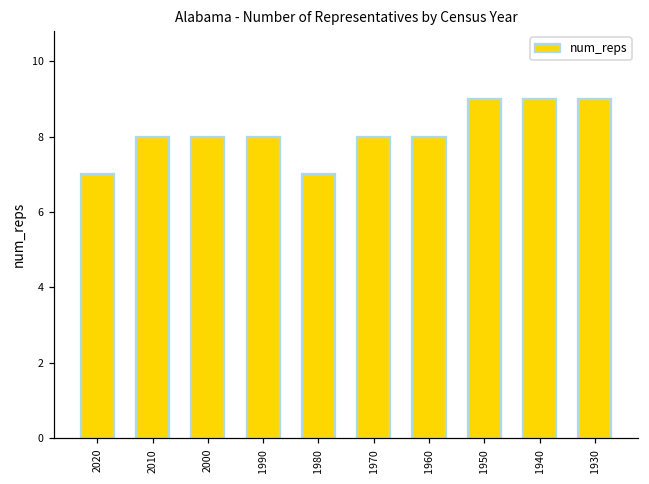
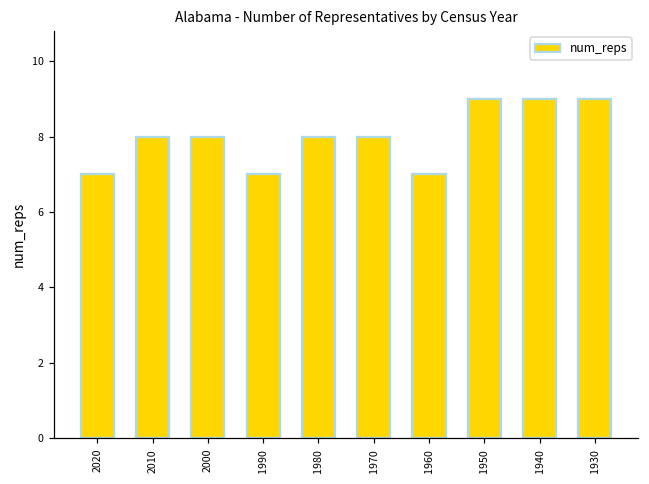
1990: 8 -> 7
1980: 7 -> 8
1960: 8 -> 7
